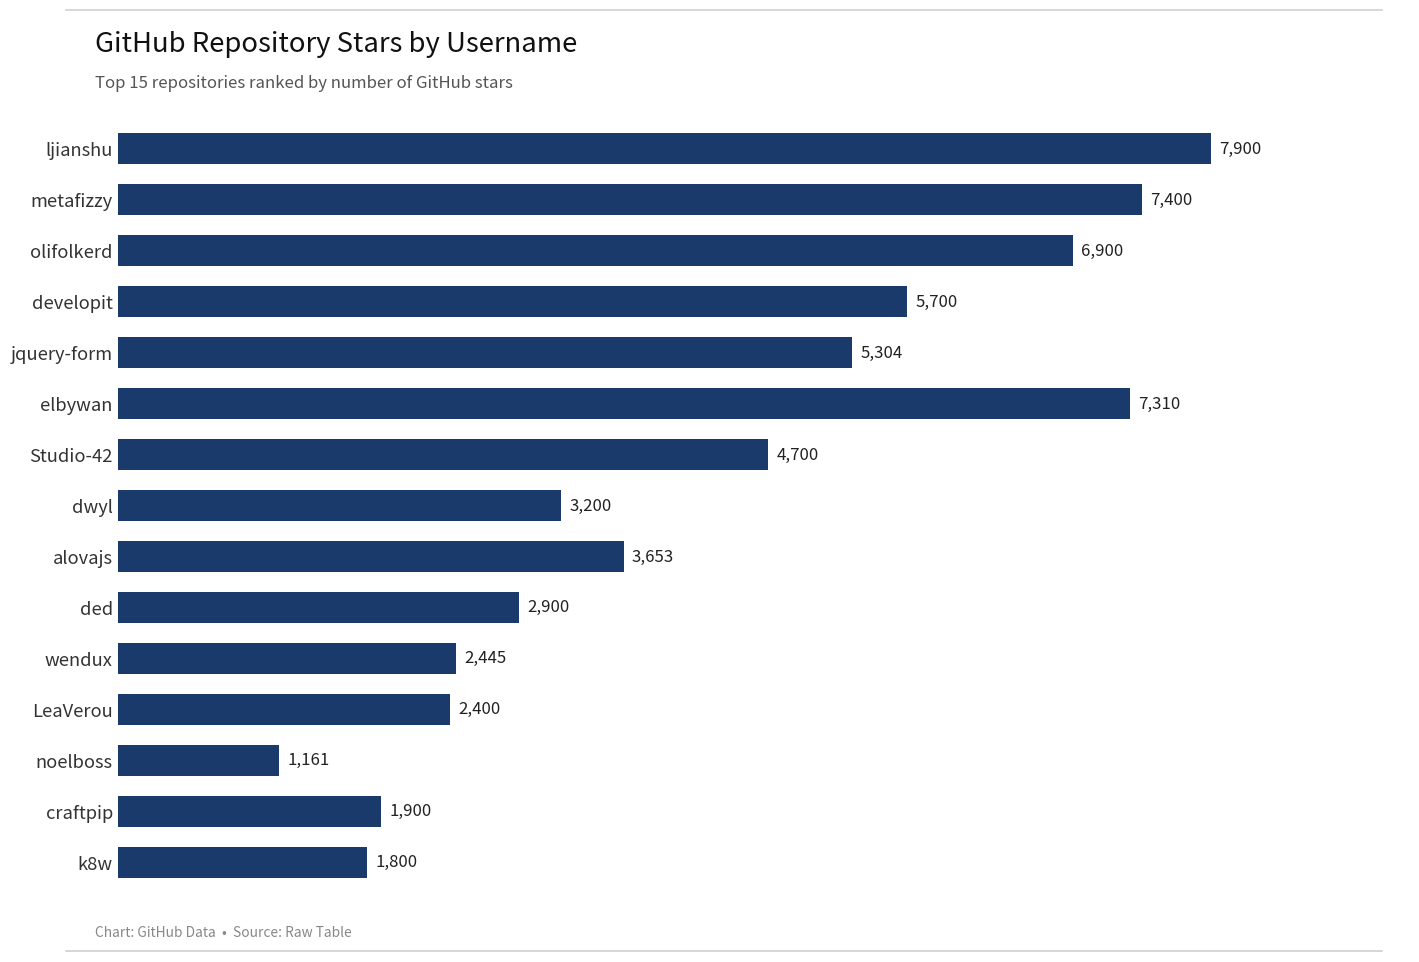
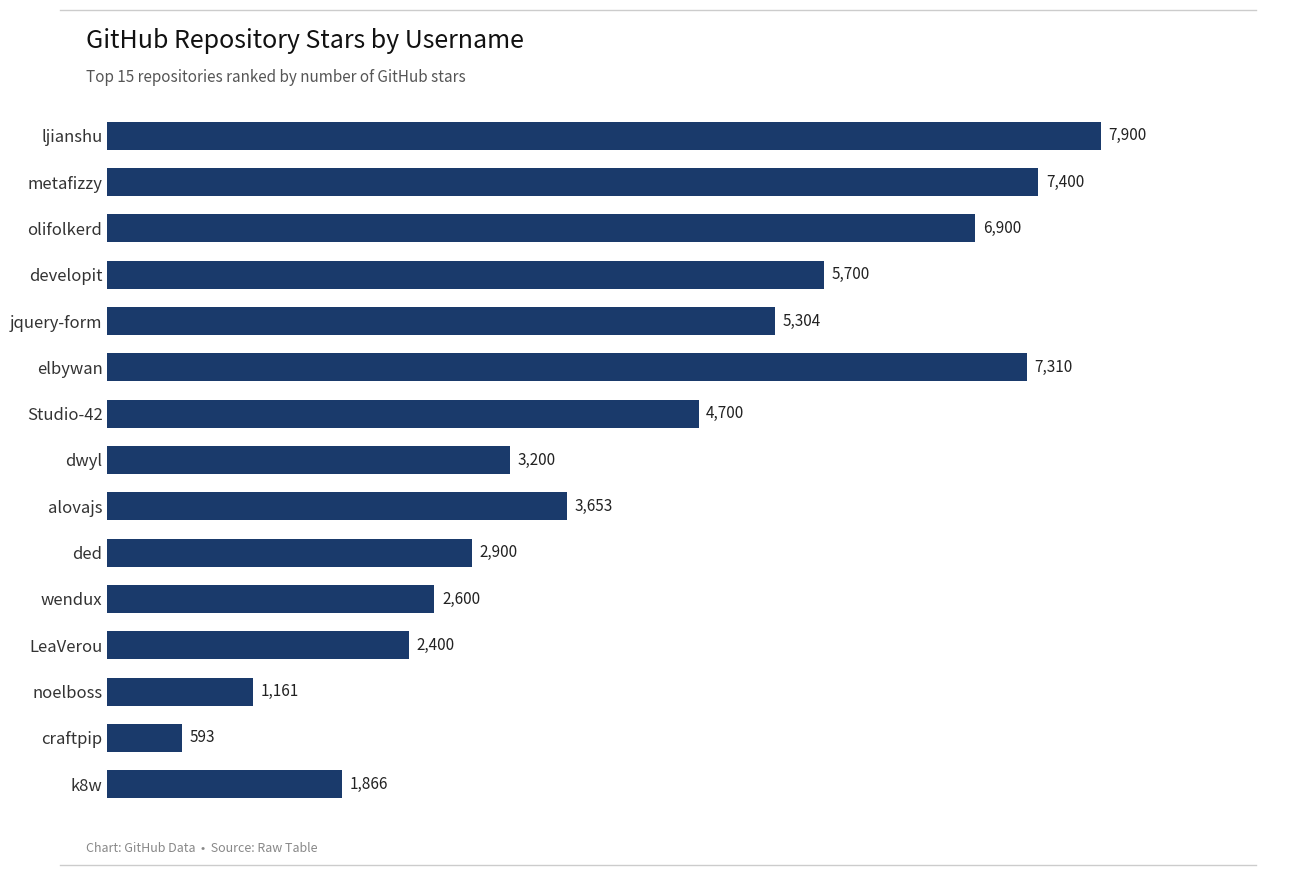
wendux: 2,445 -> 2,600
craftpip: 1,900 -> 593
k8w: 1,800 -> 1,866
